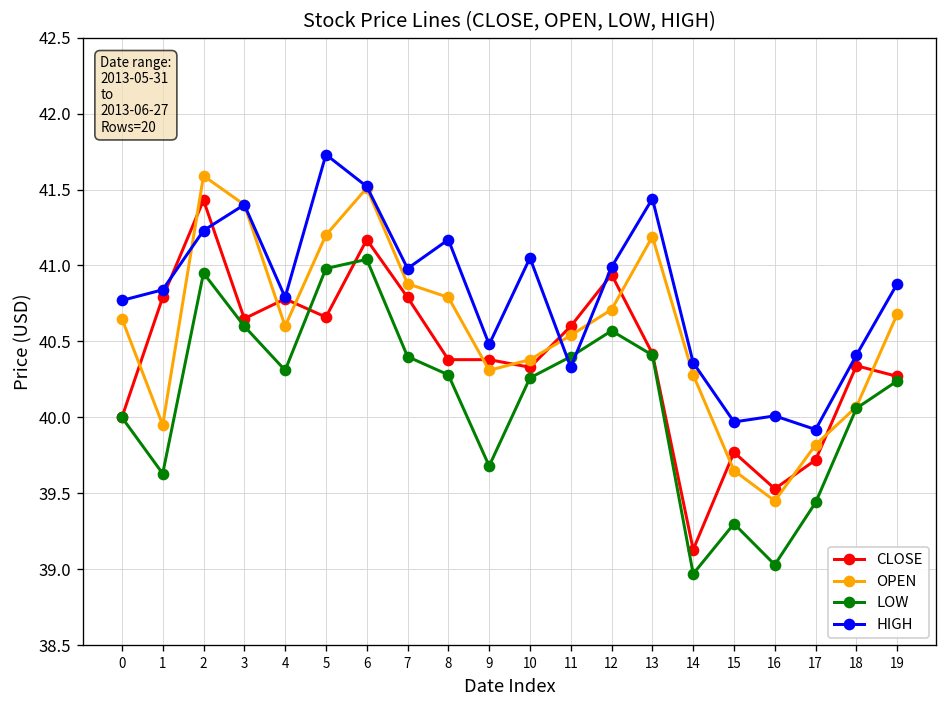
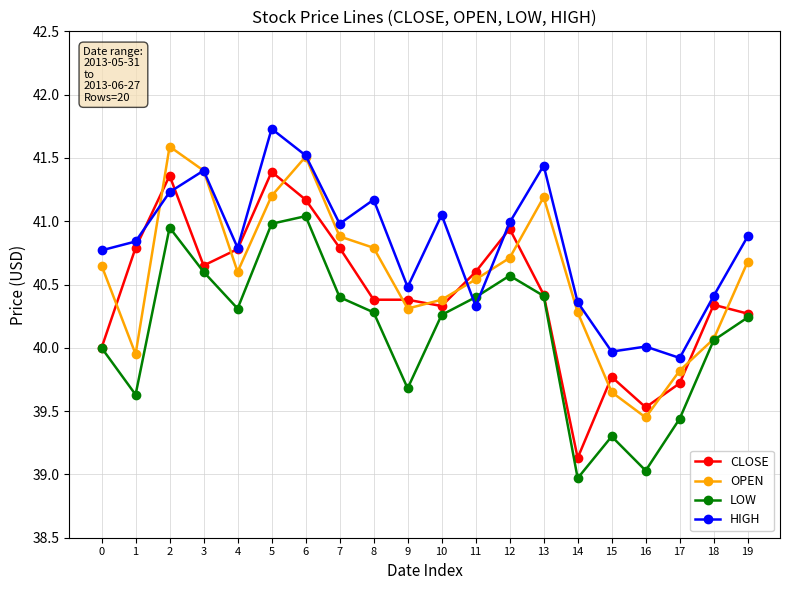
CLOSE, 2: 41.43 -> 41.36
CLOSE, 5: 40.66 -> 41.39
